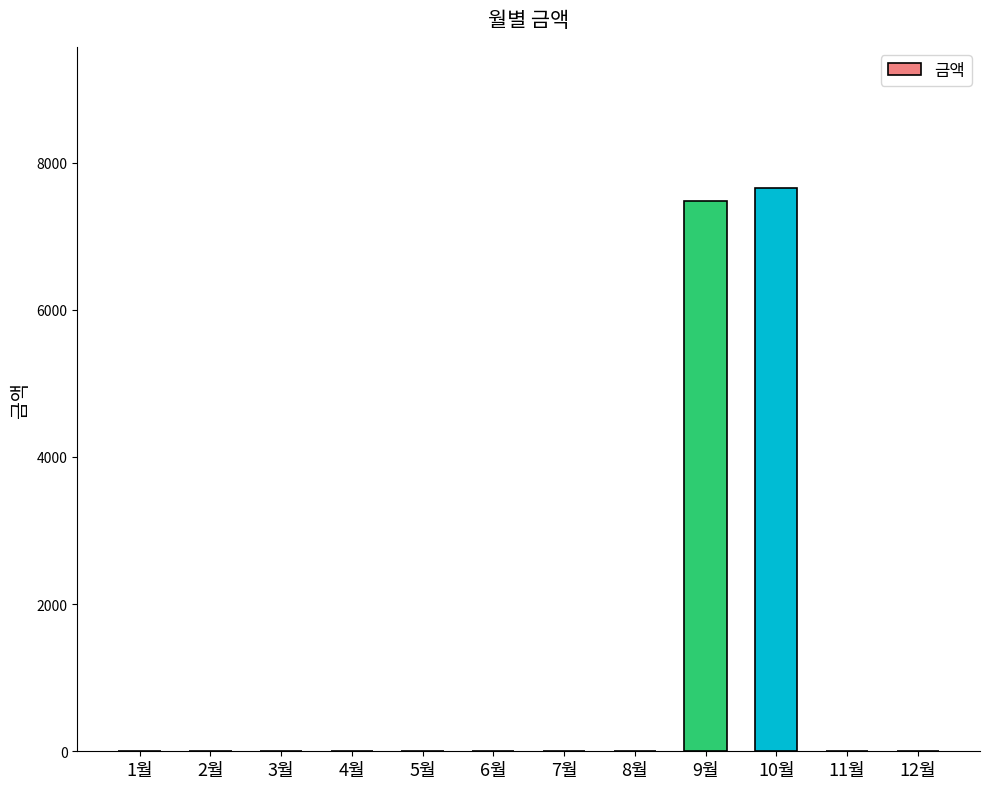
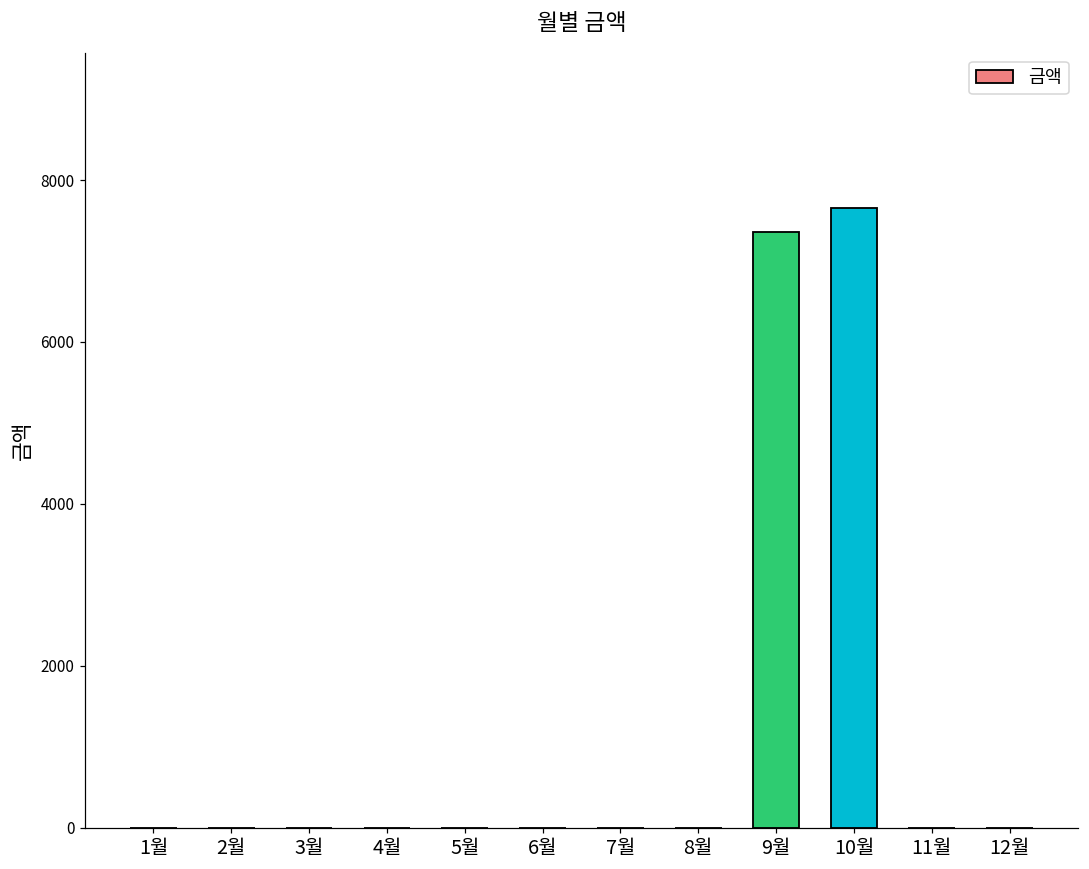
9월: 7500 -> 7400
